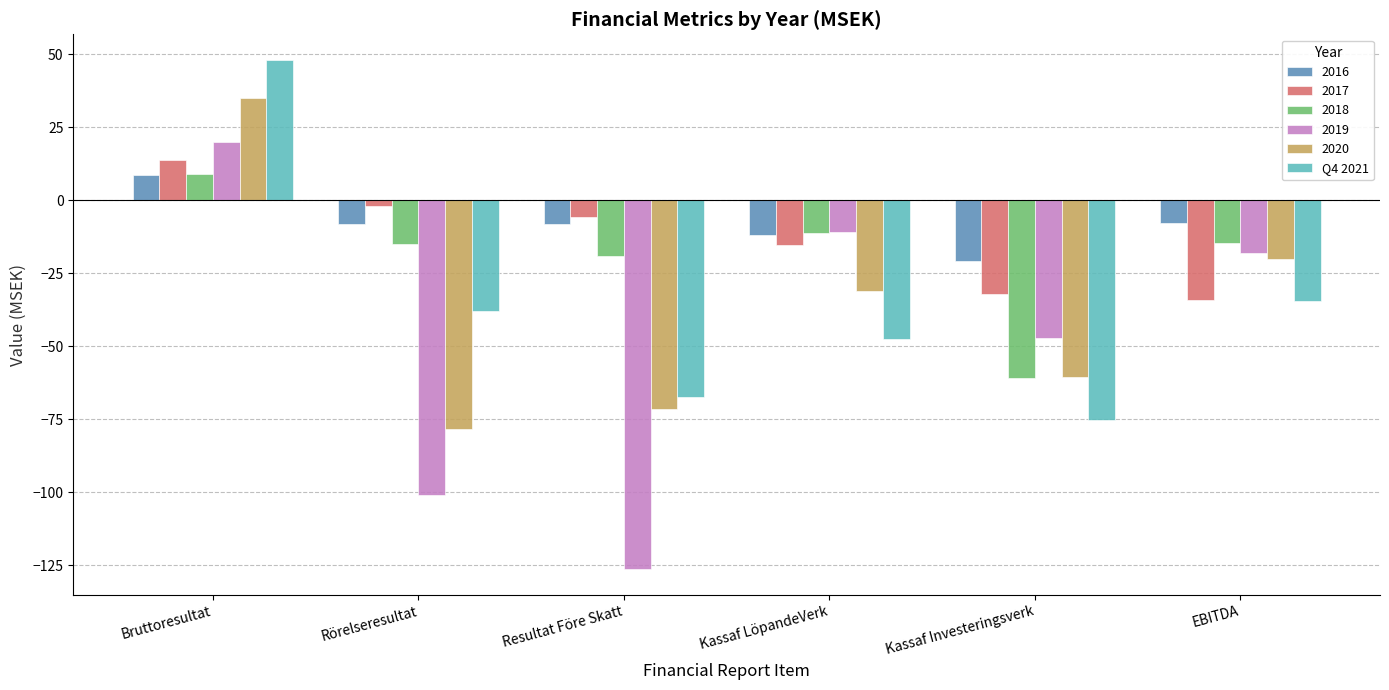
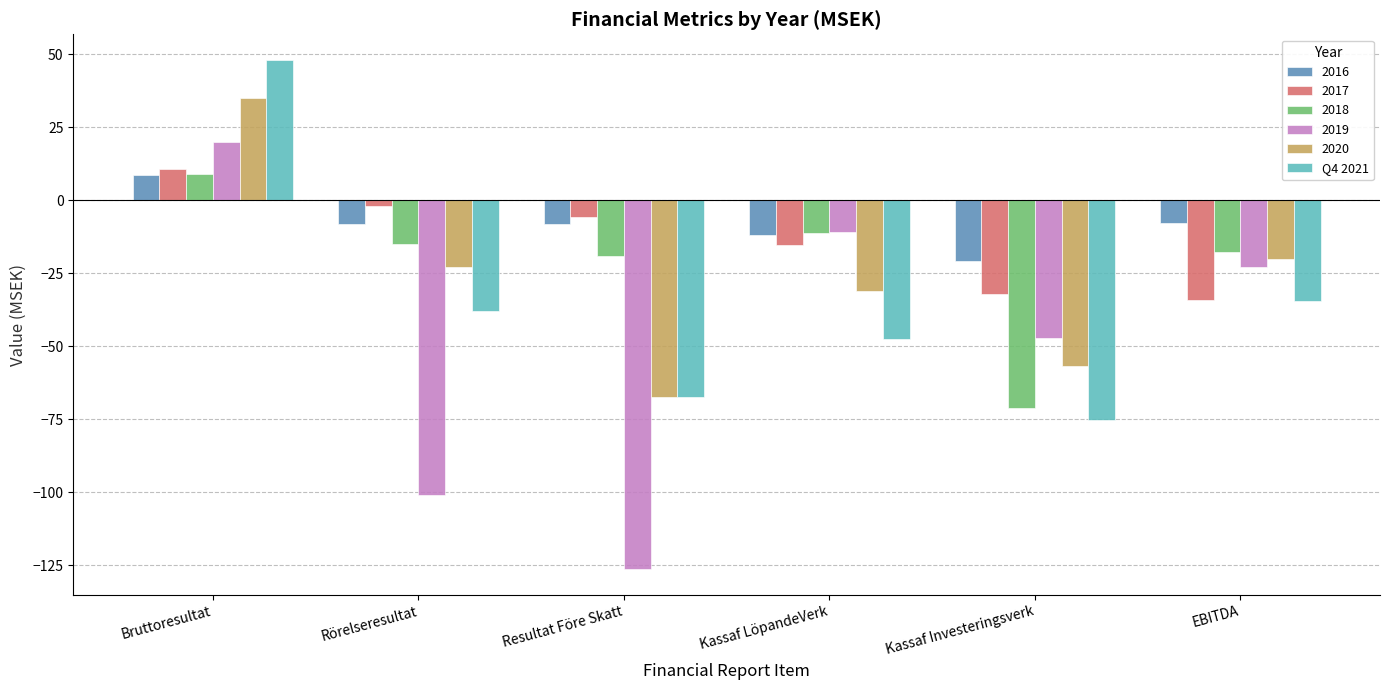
2017, Bruttoresultat: 14 -> 11
2020, Rörelseresultat: -78 -> -23
2020, Resultat Före Skatt: -71 -> -67
2018, Kassaf Investeringsverk: -61 -> -71
2020, Kassaf Investeringsverk: -61 -> -57
2018, EBITDA: -15 -> -18
2019, EBITDA: -18 -> -23
